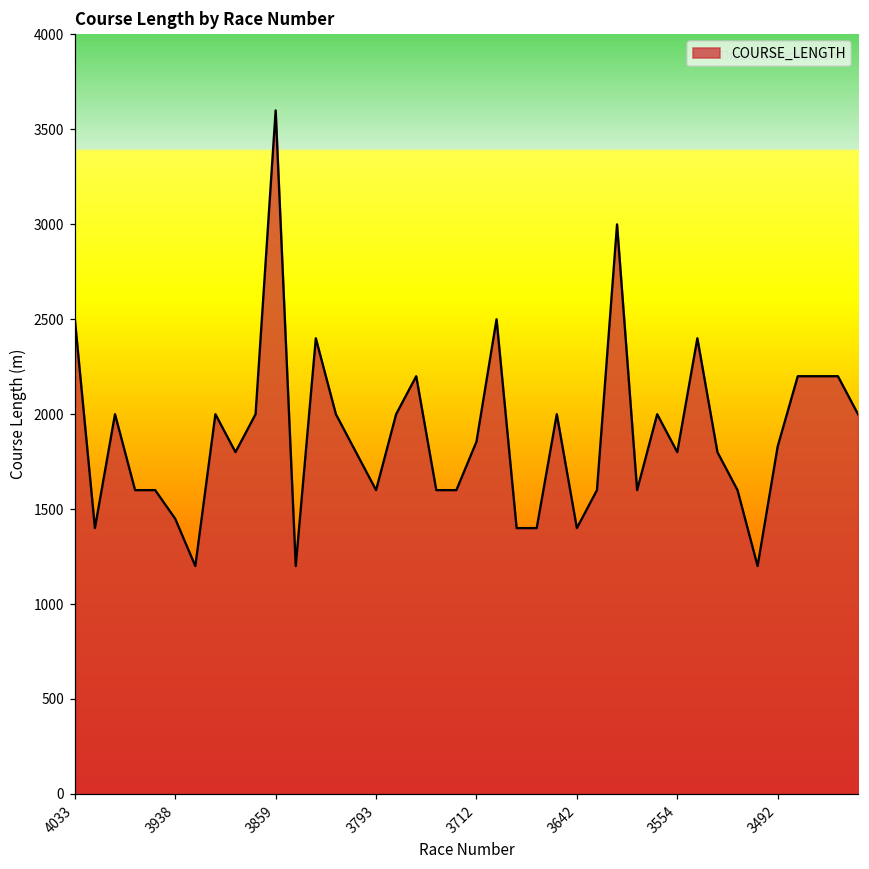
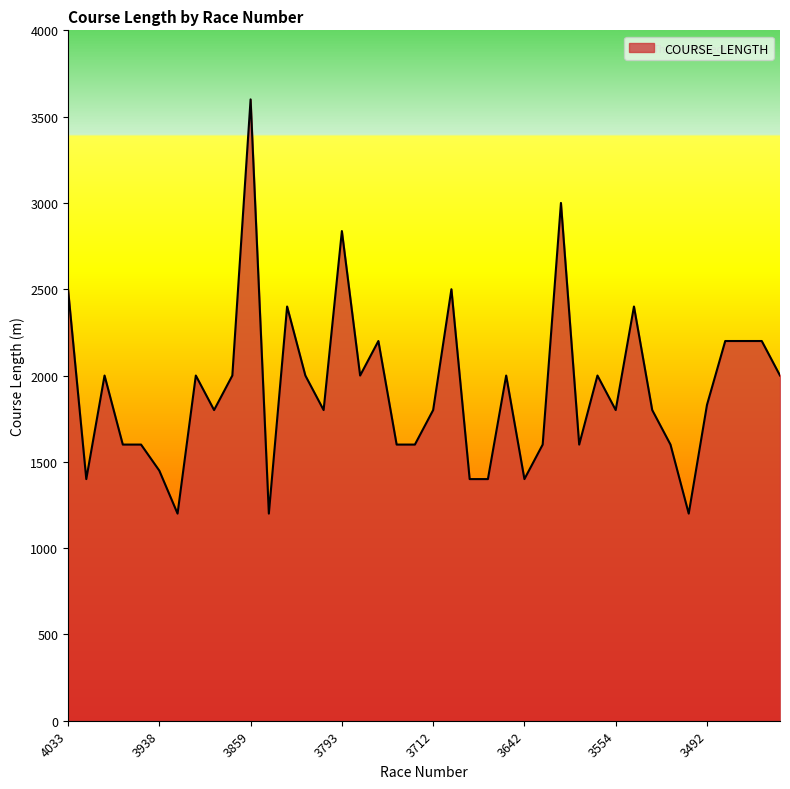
3793: 1600 -> 2840
3712: 1860 -> 1800
